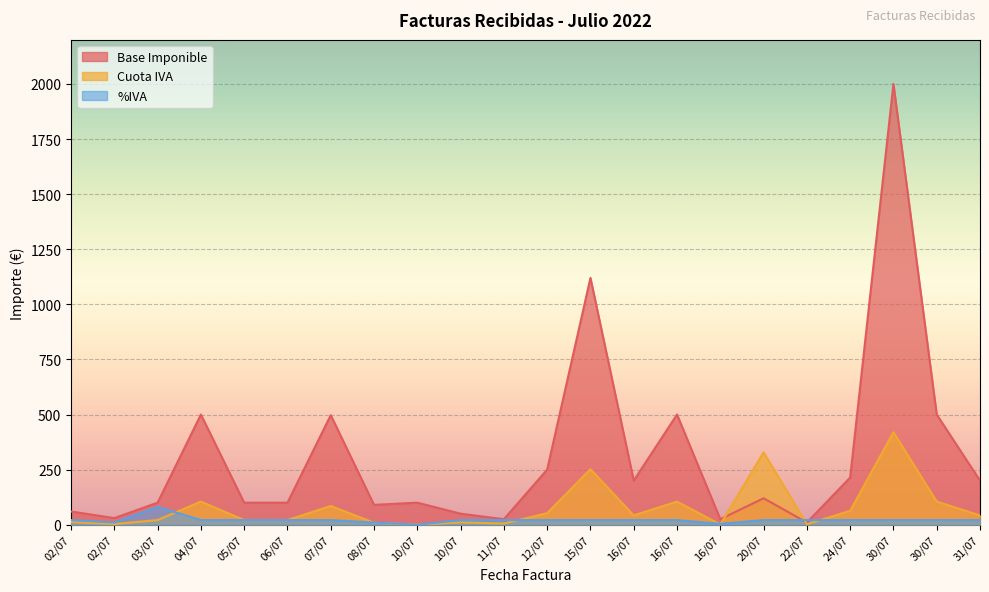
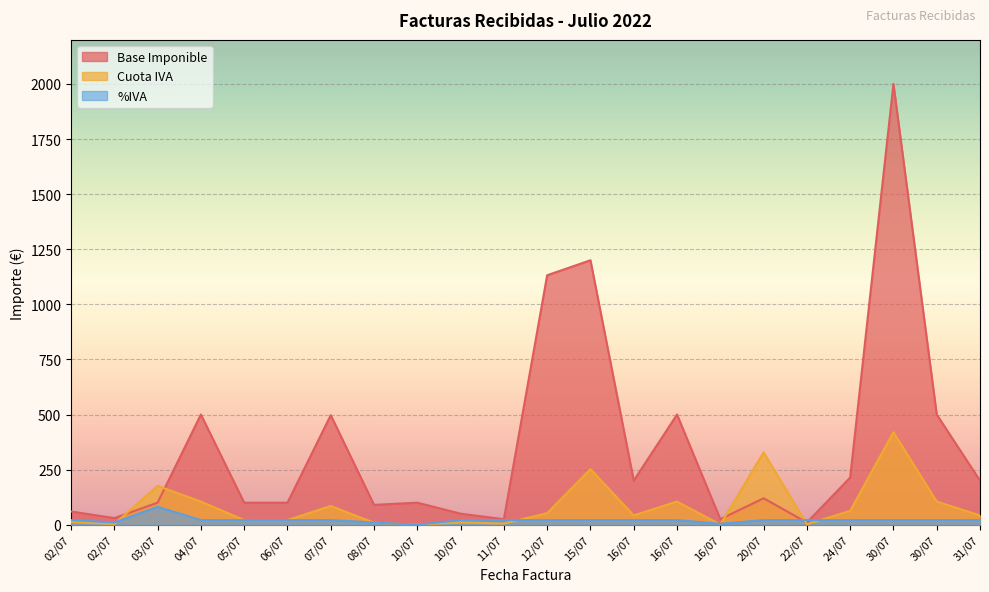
Cuota IVA, 03/07: 20 -> 180
Base Imponible, 12/07: 250 -> 1130
Base Imponible, 15/07: 1120 -> 1200
